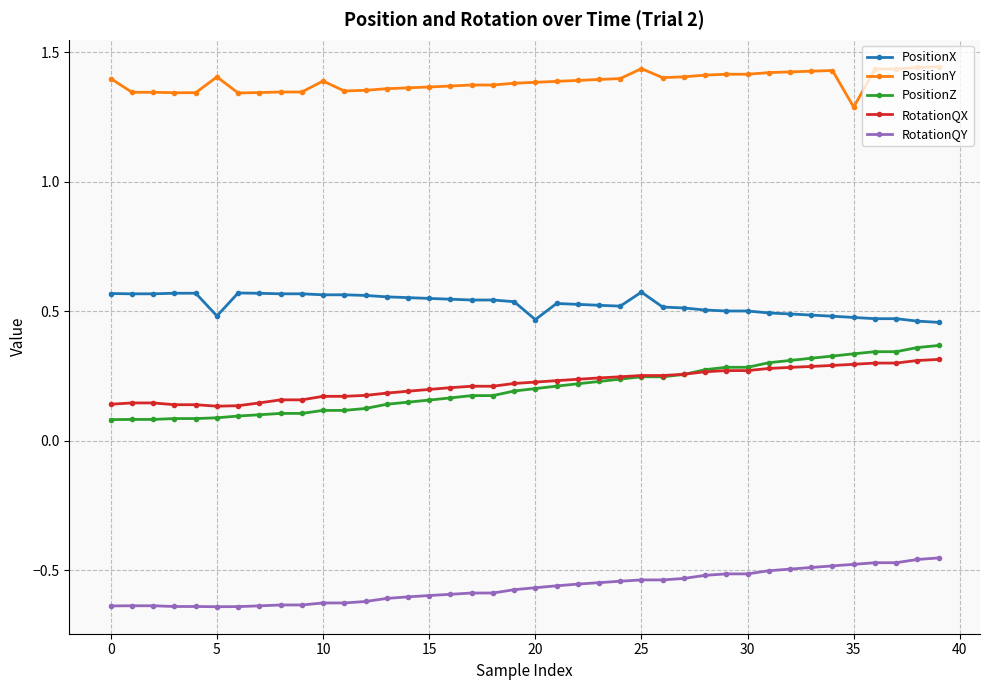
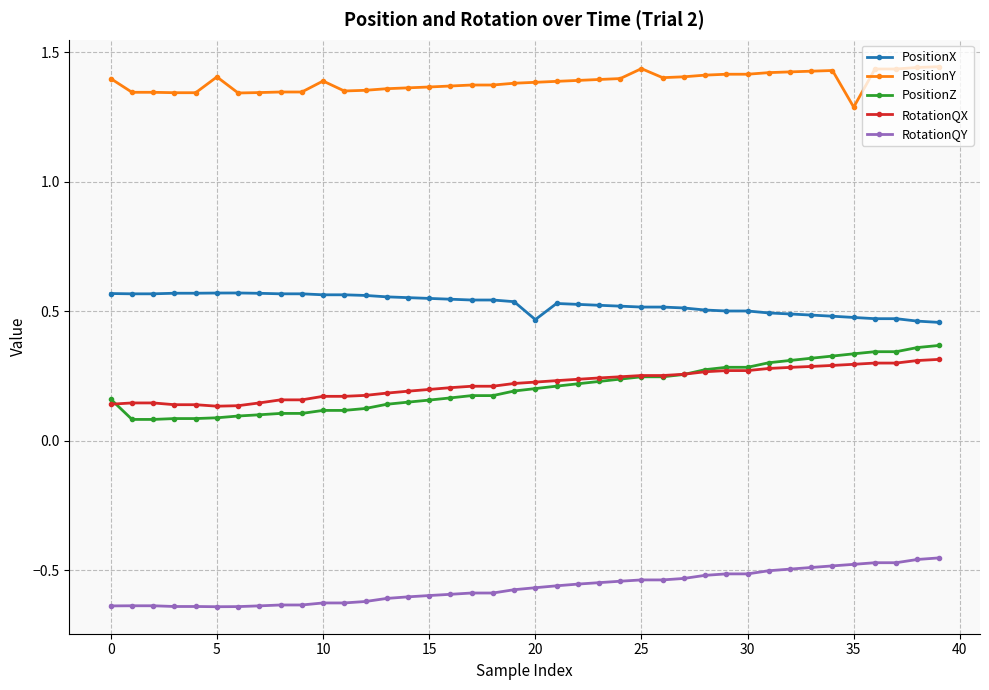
PositionZ, 0: 0.08 -> 0.16
PositionX, 5: 0.48 -> 0.57
PositionX, 25: 0.57 -> 0.52
